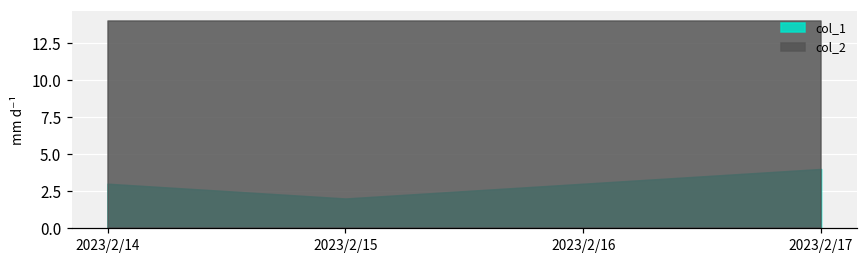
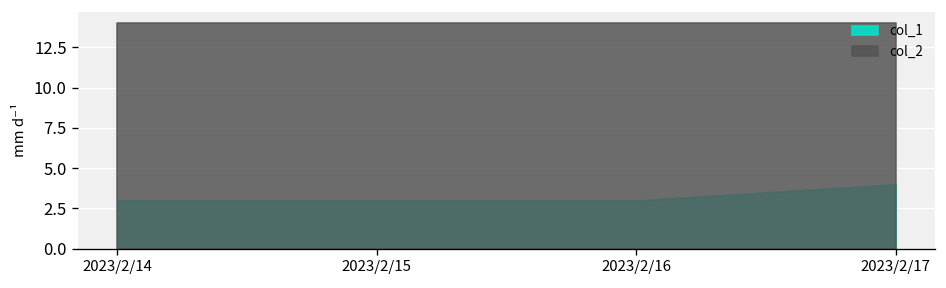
col_1, 2023/2/15: 2 -> 3
